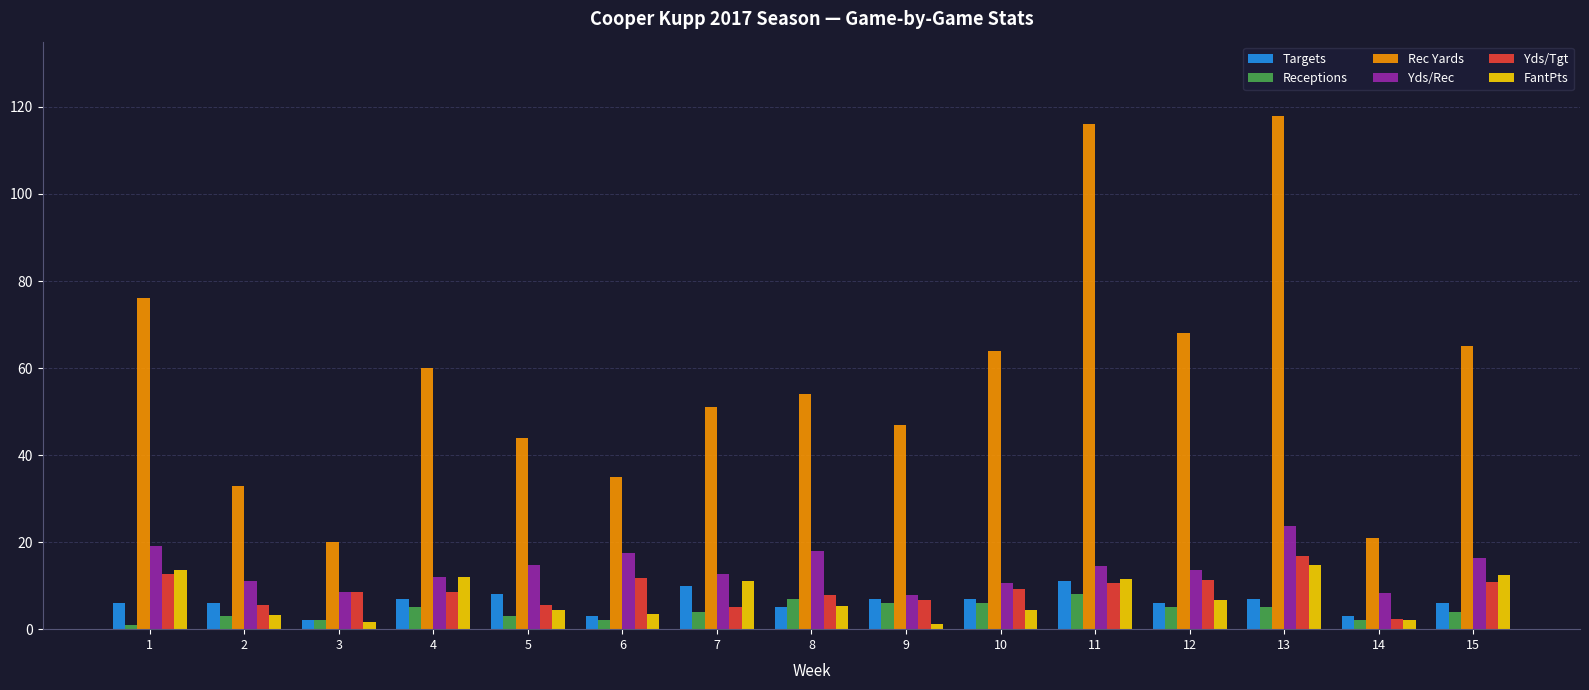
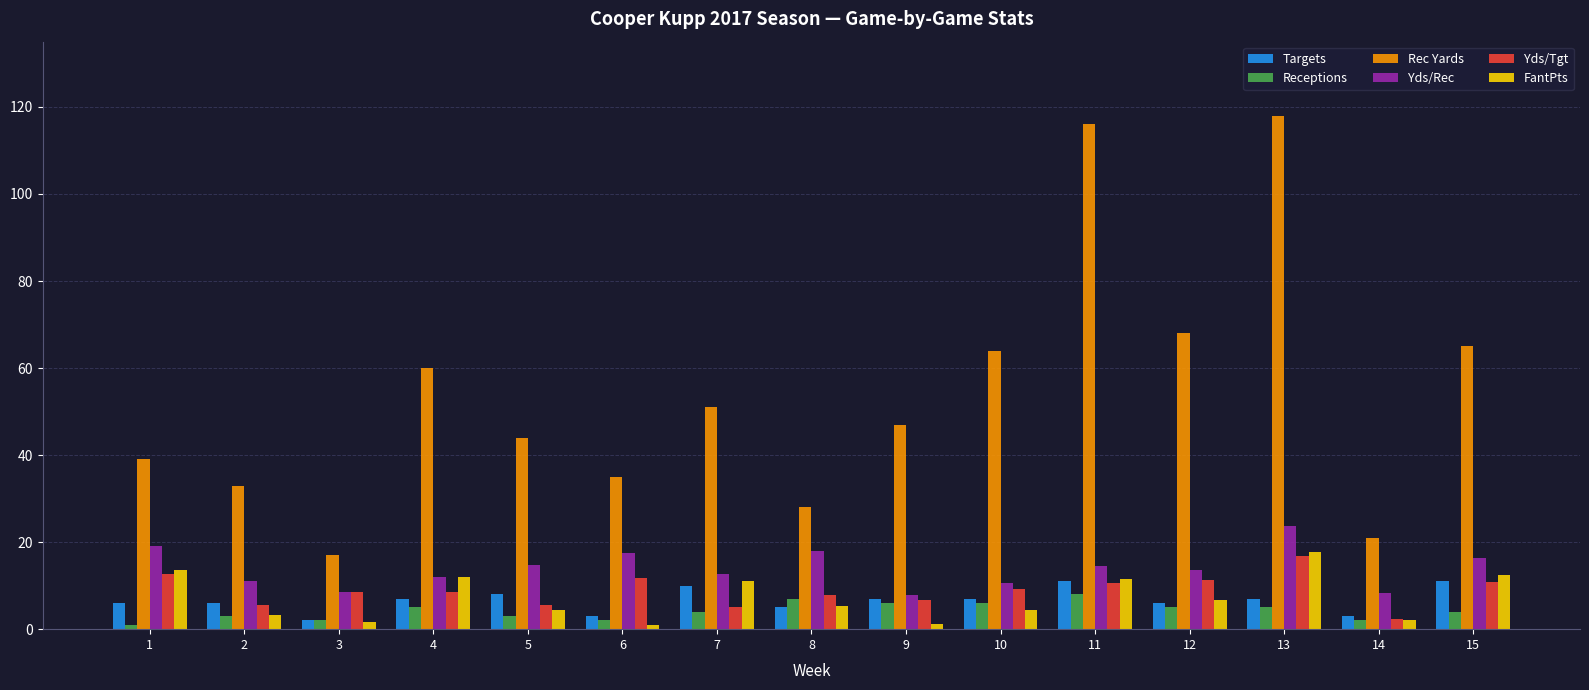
Rec Yards, 1: 76 -> 39
Rec Yards, 3: 20 -> 17
FantPts, 6: 4 -> 1
Rec Yards, 8: 54 -> 28
FantPts, 13: 15 -> 18
Targets, 15: 6 -> 11
